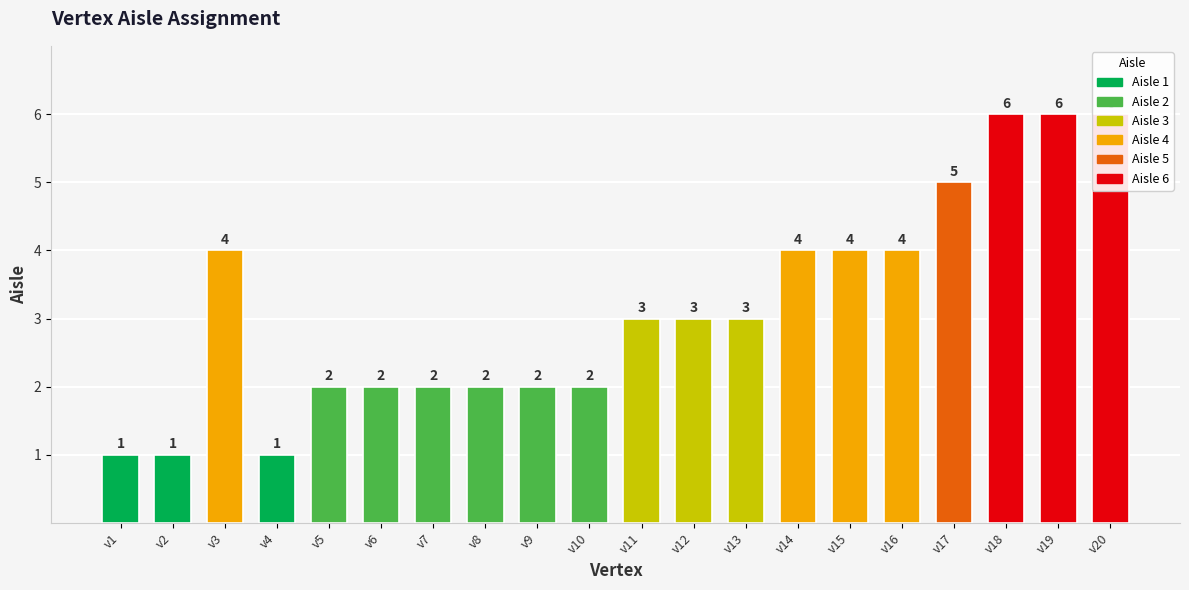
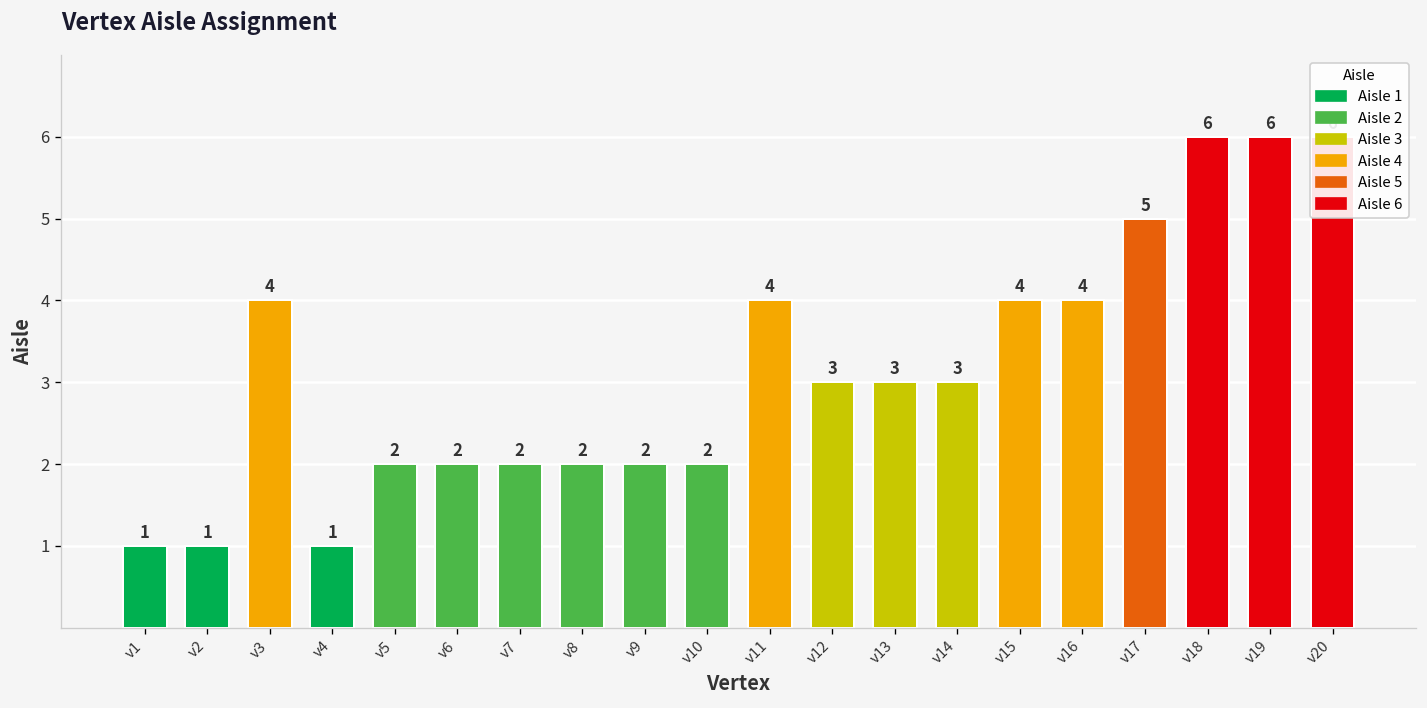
v11: 3 -> 4
v14: 4 -> 3
